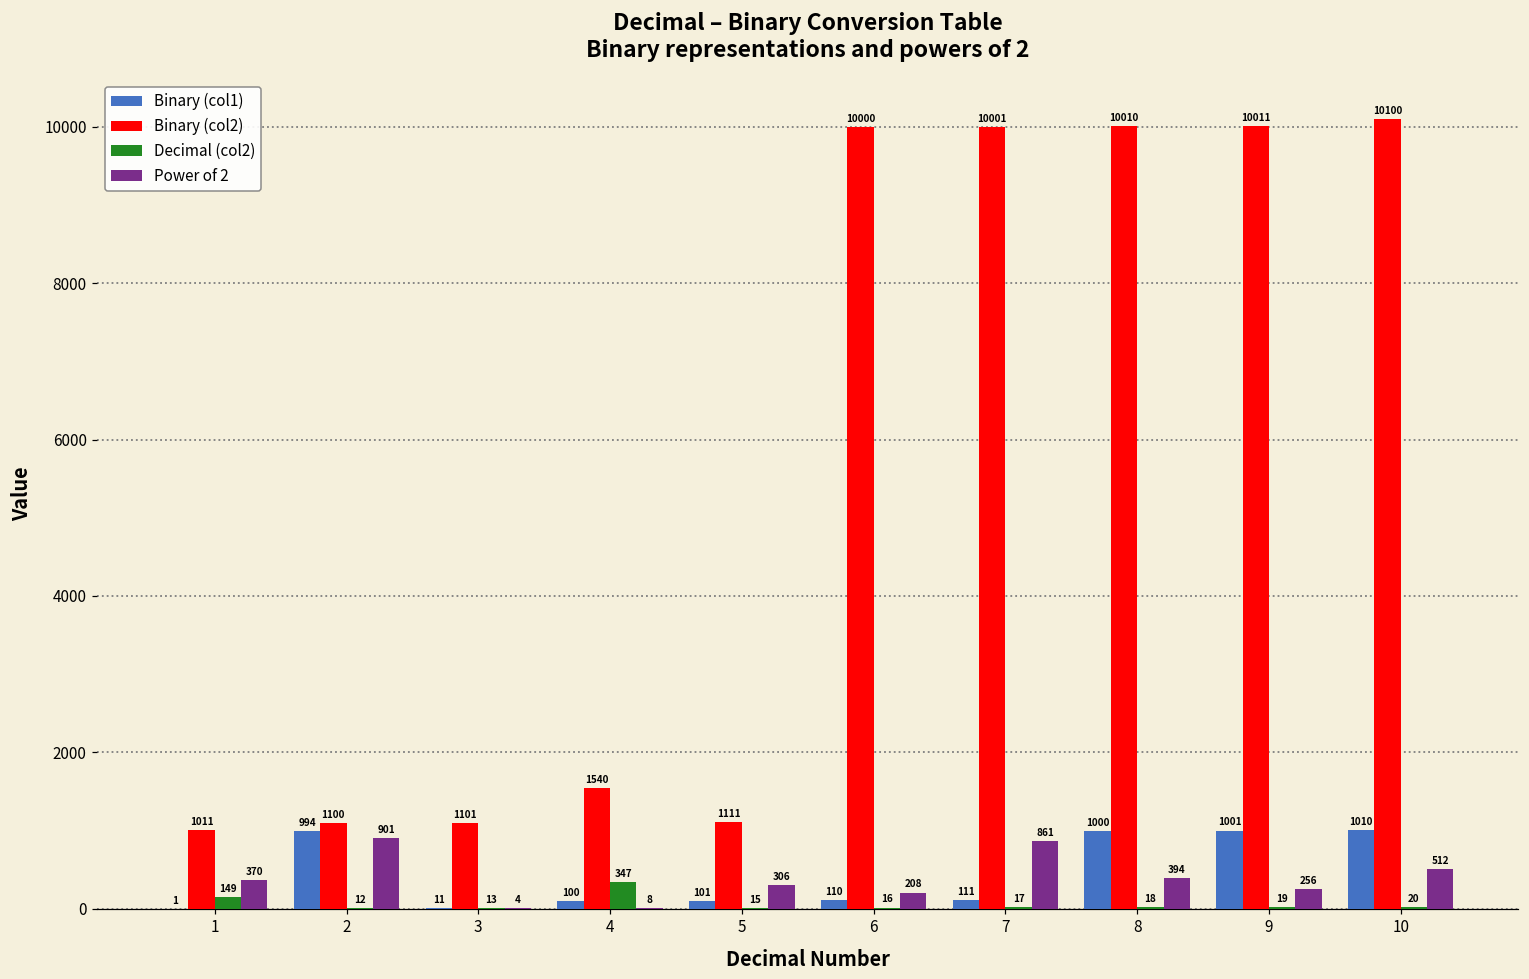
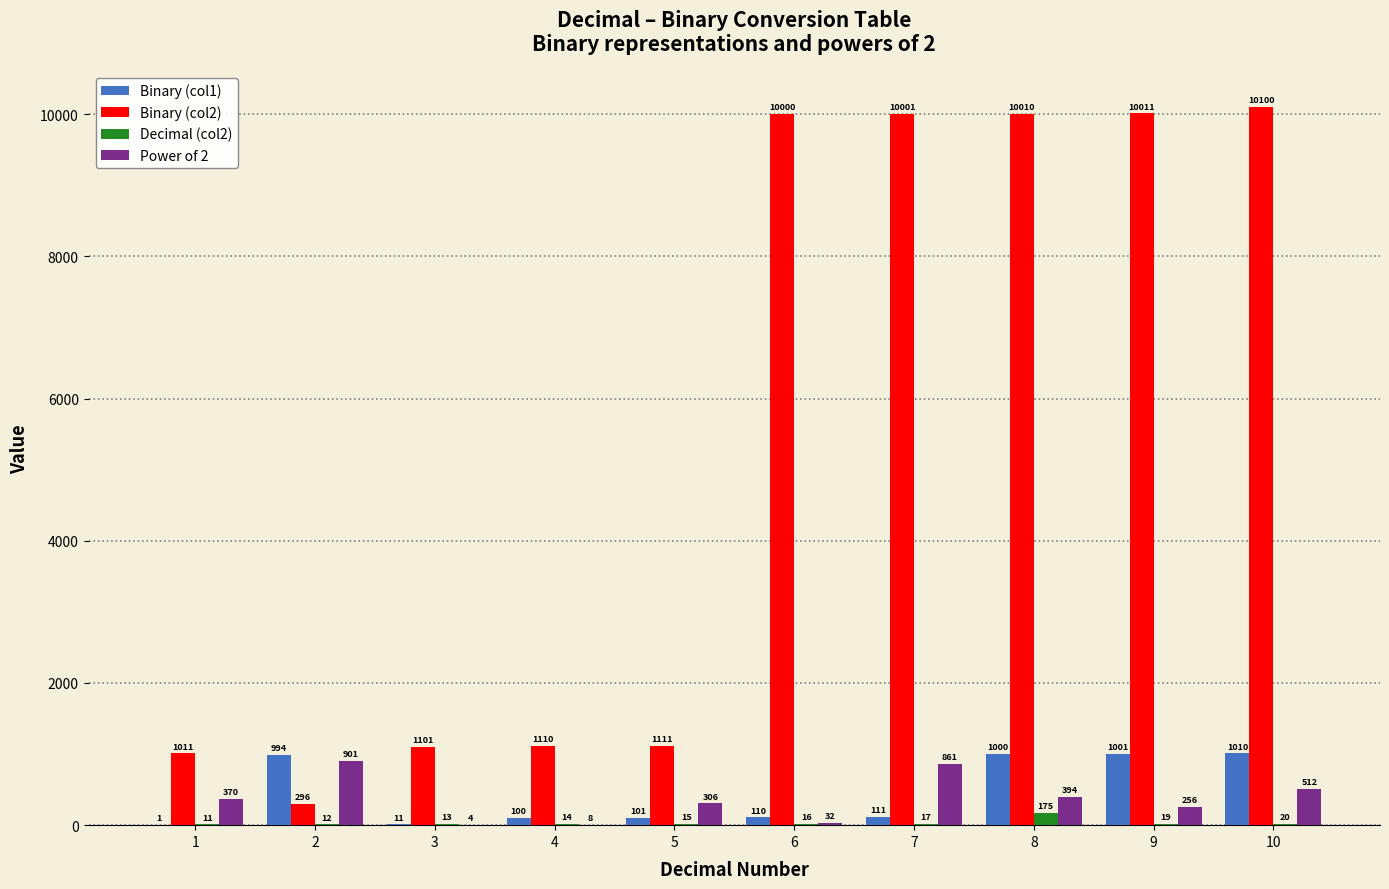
Decimal (col2), 1: 149 -> 11
Binary (col2), 2: 1100 -> 296
Binary (col2), 4: 1540 -> 1110
Decimal (col2), 4: 347 -> 14
Power of 2, 6: 208 -> 32
Decimal (col2), 8: 18 -> 175
